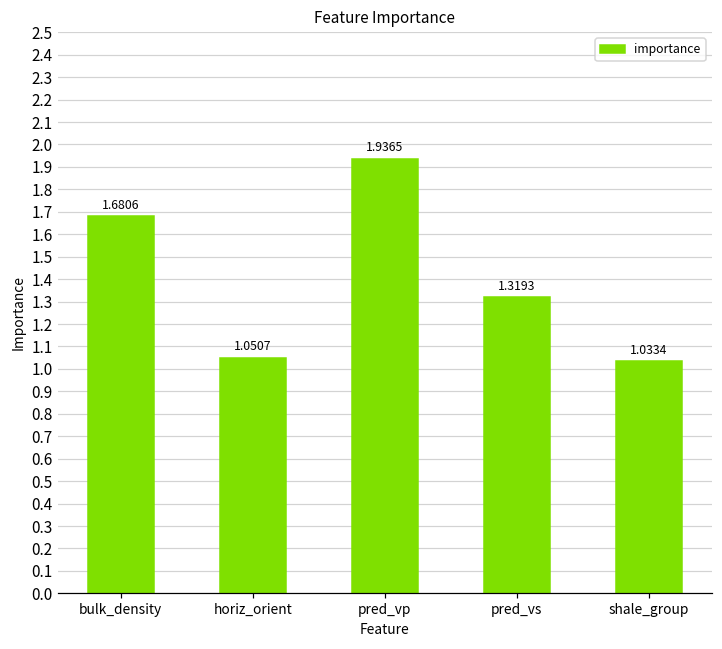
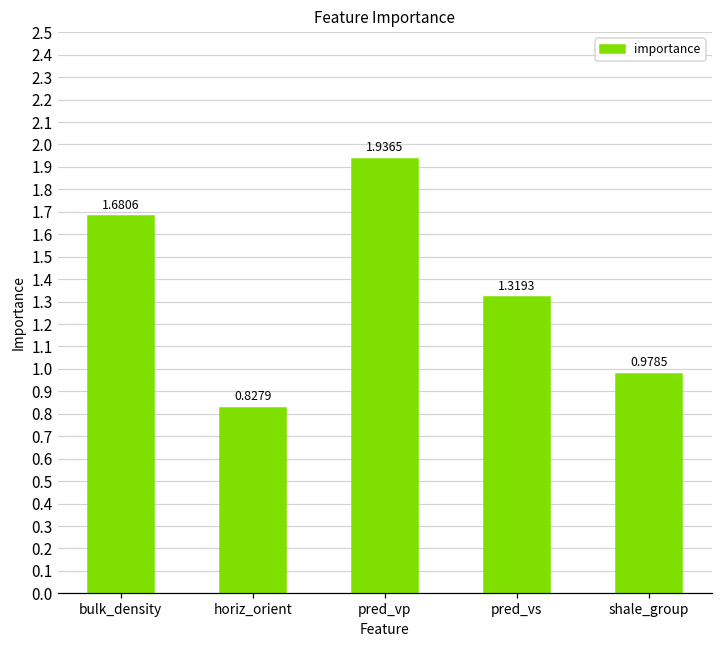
horiz_orient: 1.0507 -> 0.8279
shale_group: 1.0334 -> 0.9785
